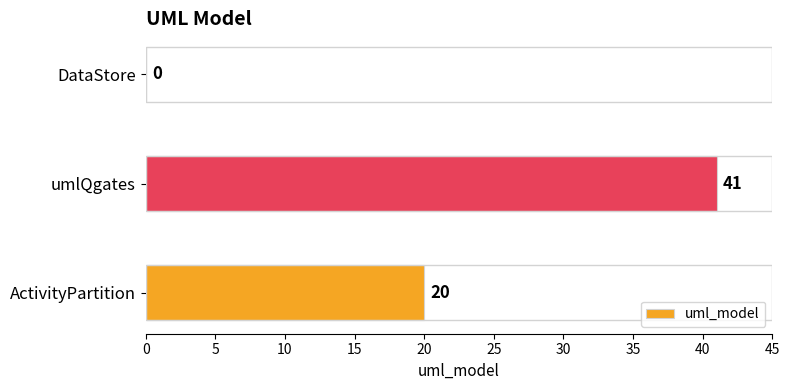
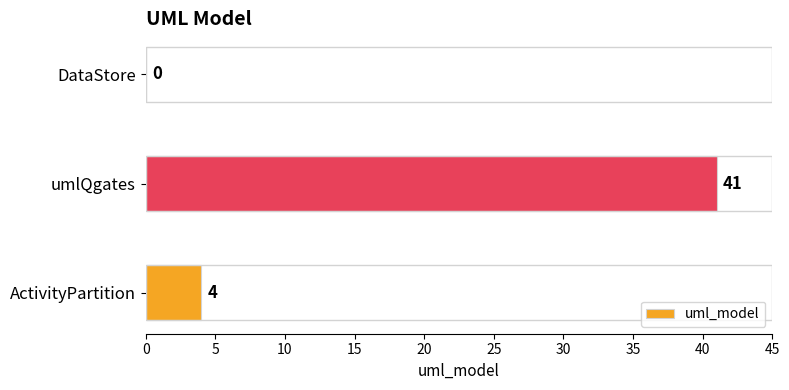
ActivityPartition: 20 -> 4
